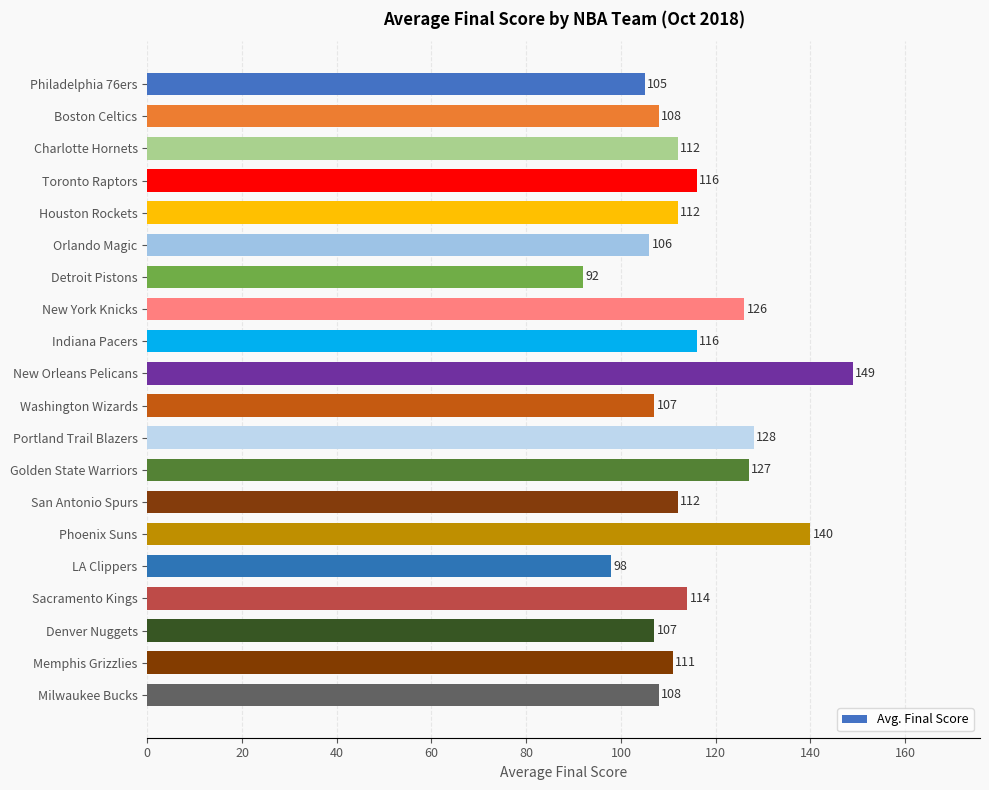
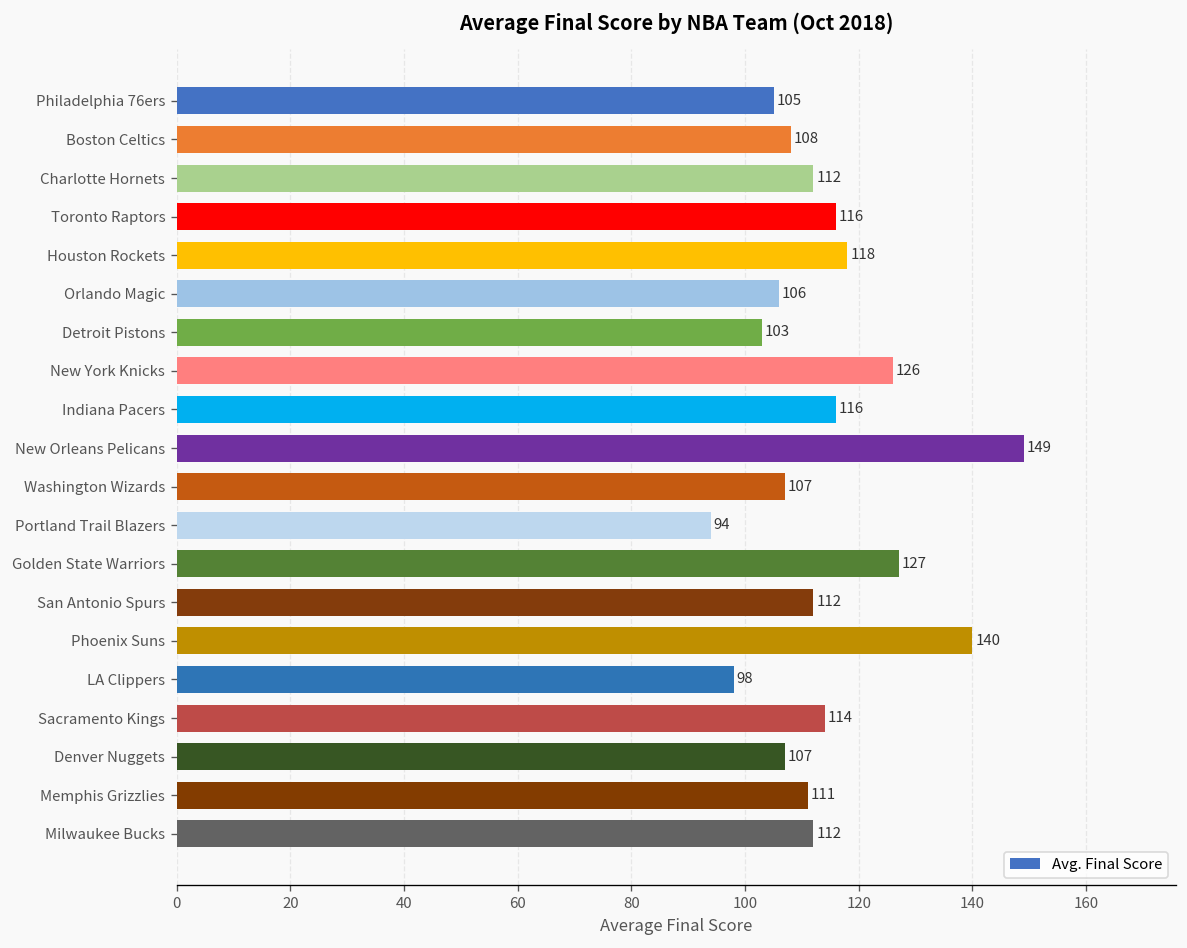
Houston Rockets: 112 -> 118
Detroit Pistons: 92 -> 103
Portland Trail Blazers: 128 -> 94
Milwaukee Bucks: 108 -> 112
